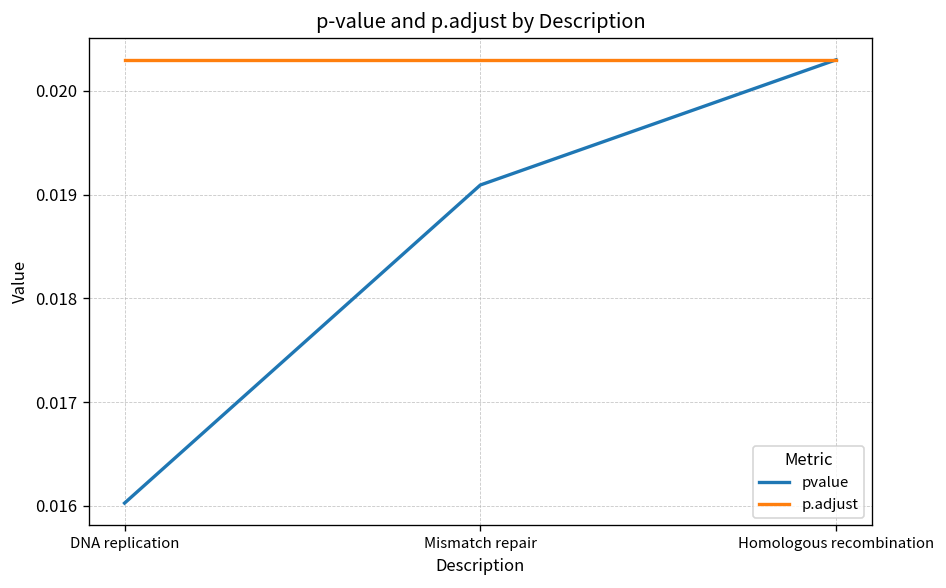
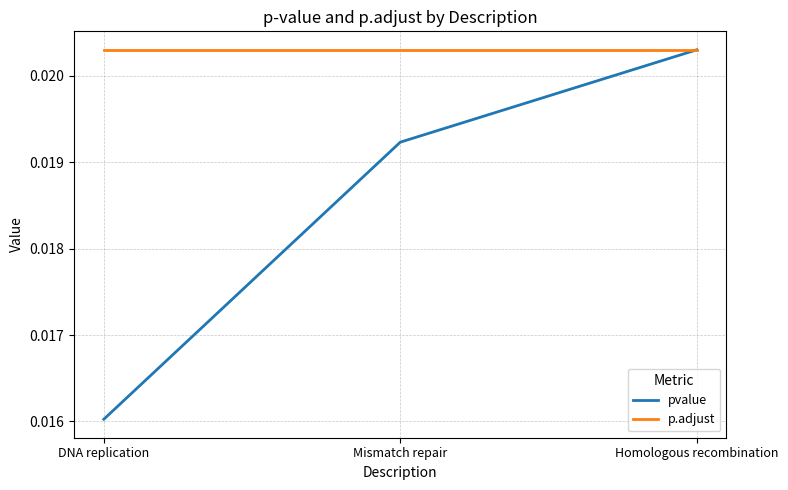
pvalue, Mismatch repair: 0.0191 -> 0.0192
